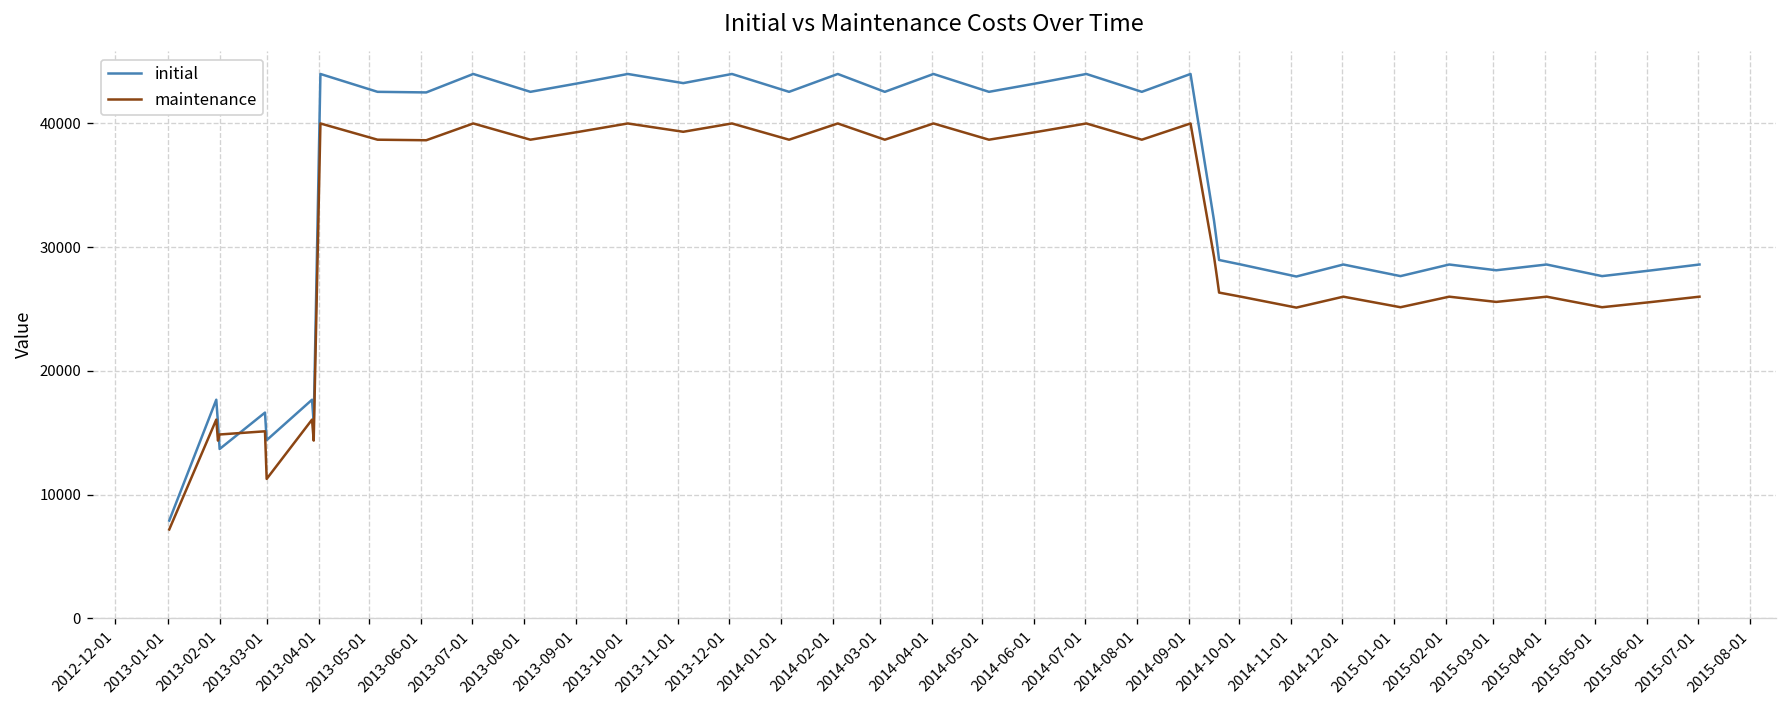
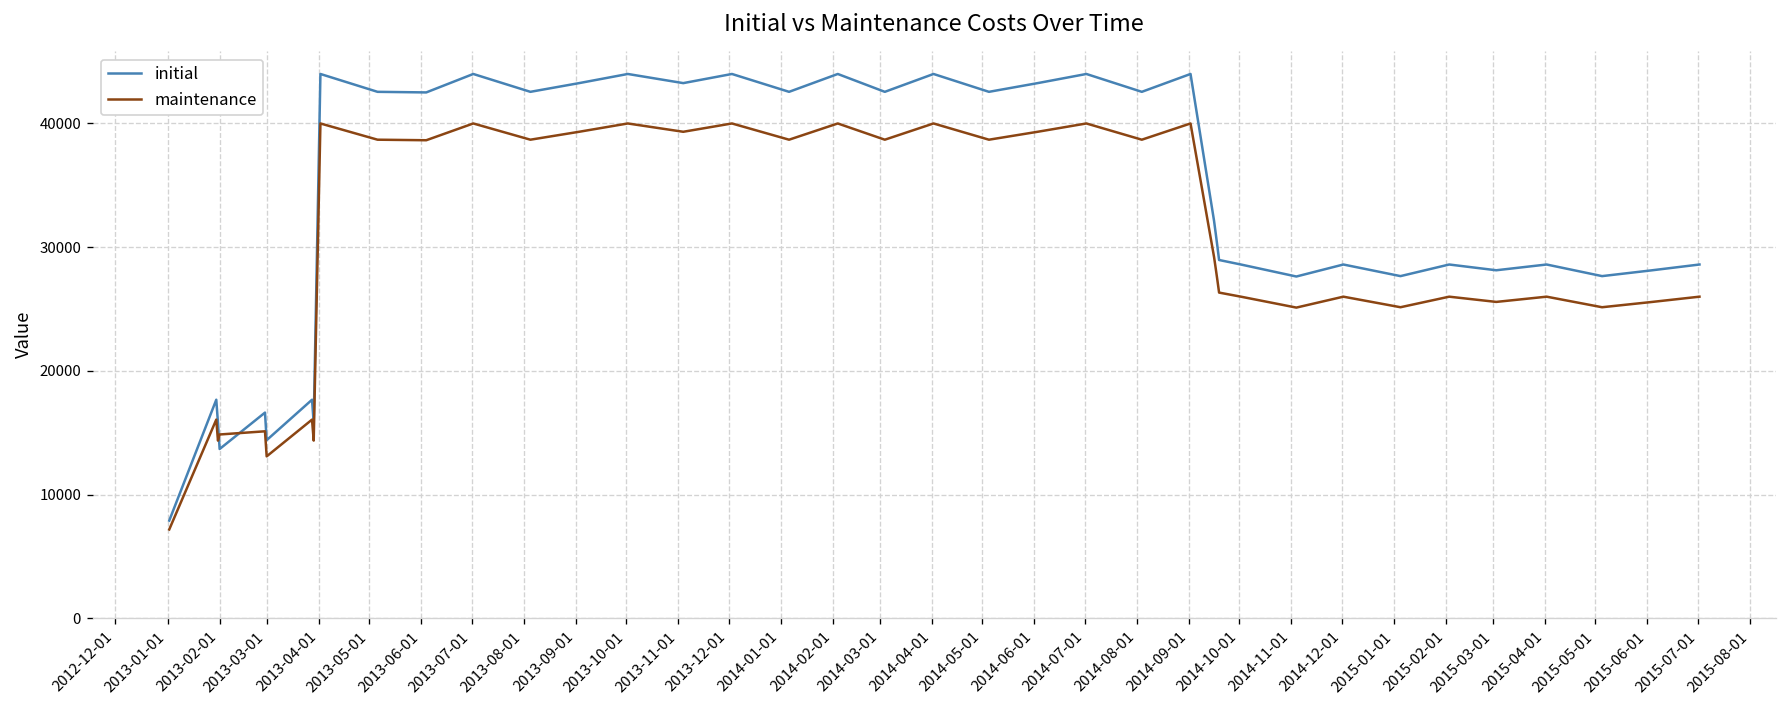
maintenance, 2013-03-01: 11300 -> 13100
